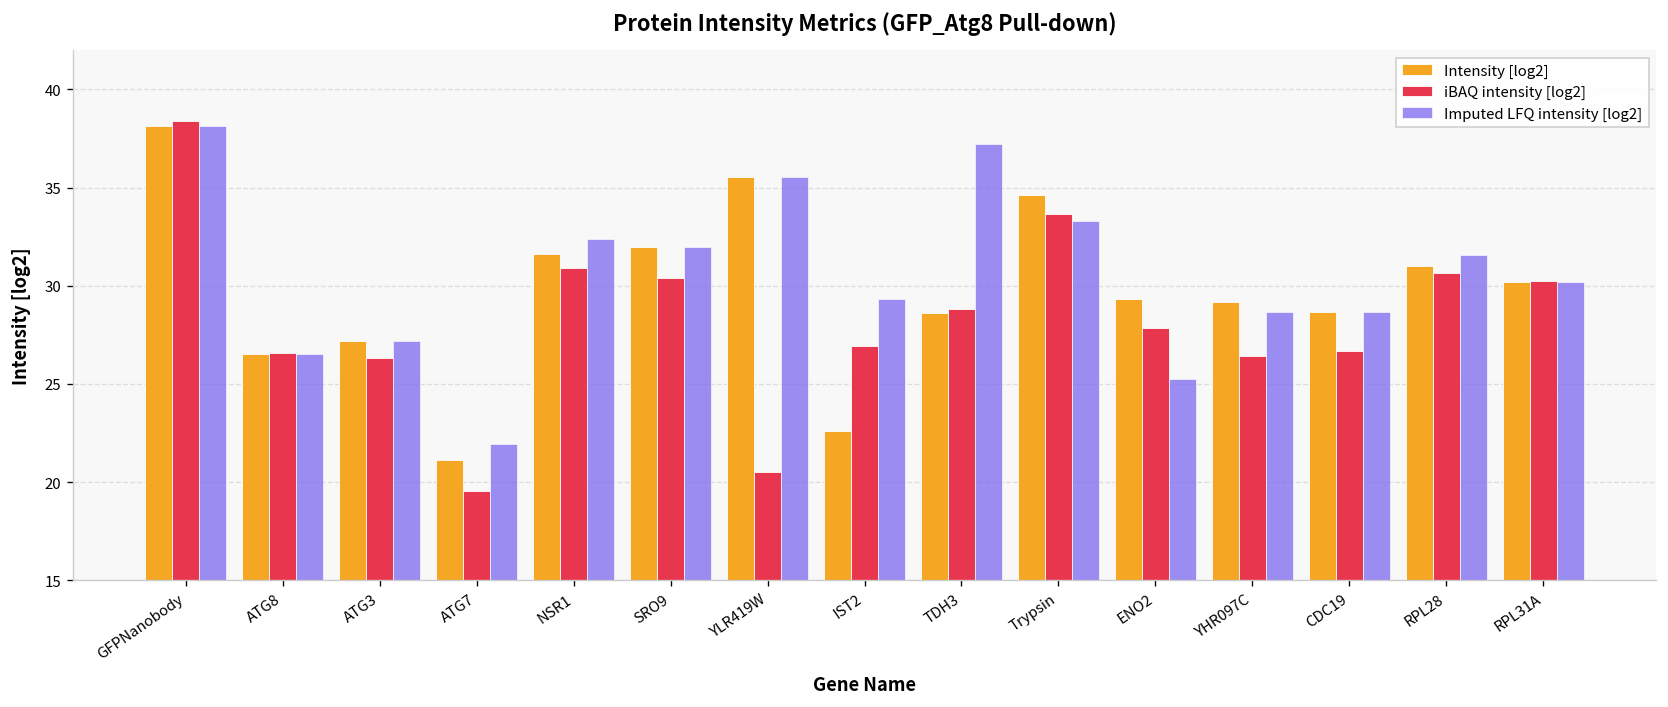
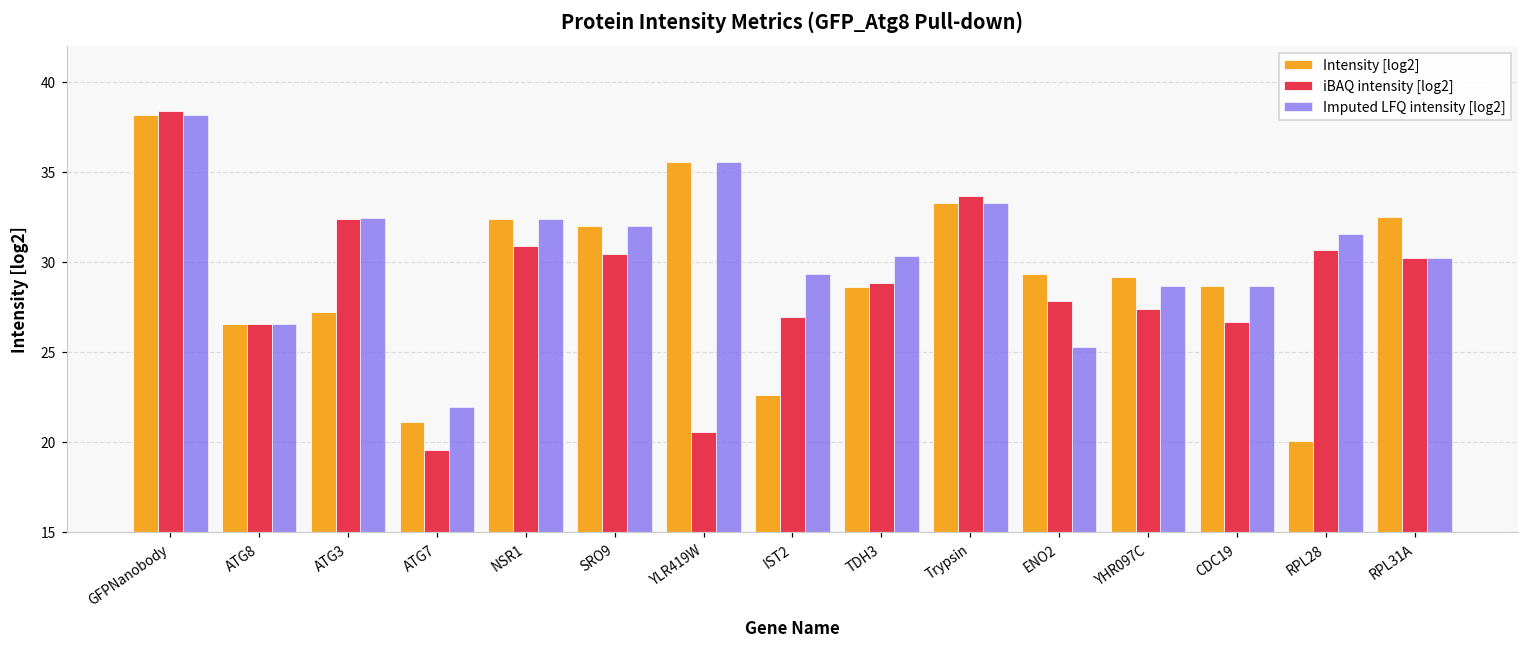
iBAQ intensity [log2], ATG3: 26.3 -> 32.4
Imputed LFQ intensity [log2], ATG3: 27.2 -> 32.4
Intensity [log2], NSR1: 31.6 -> 32.4
Imputed LFQ intensity [log2], TDH3: 37.2 -> 30.3
Intensity [log2], Trypsin: 34.6 -> 33.3
iBAQ intensity [log2], YHR097C: 26.4 -> 27.4
Intensity [log2], RPL28: 31.0 -> 20.1
Intensity [log2], RPL31A: 30.2 -> 32.5
